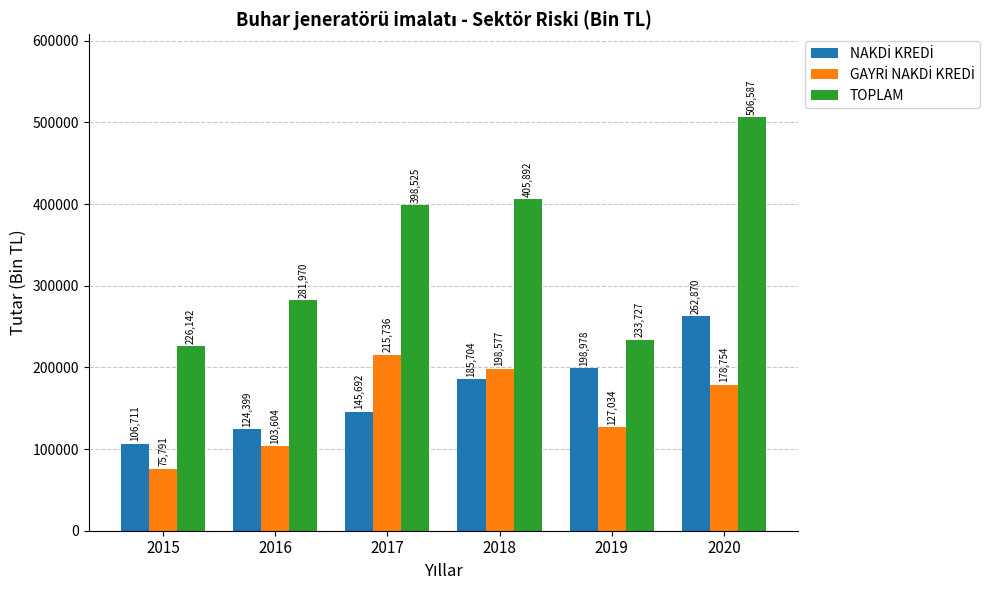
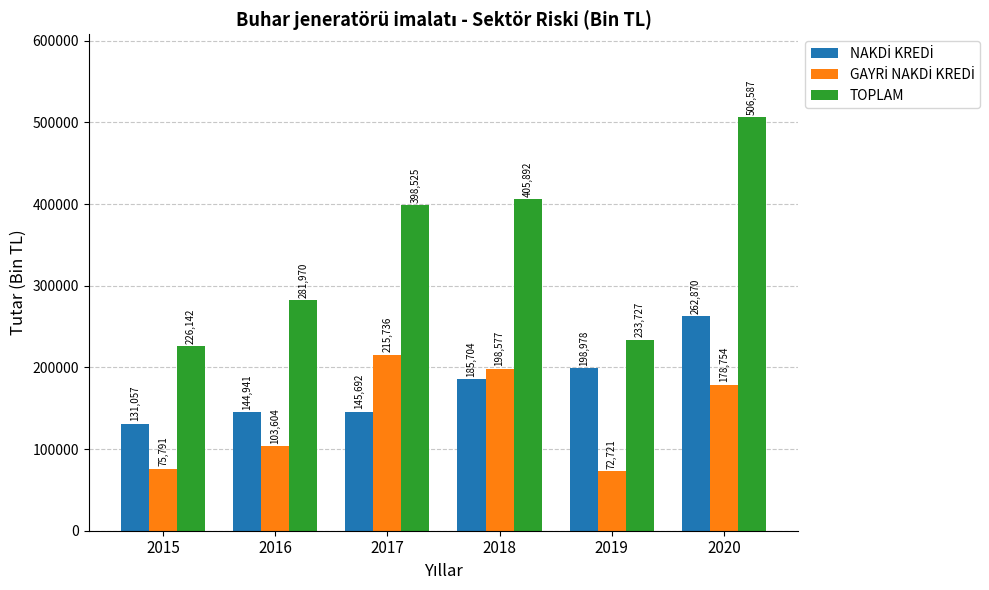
NAKDİ KREDİ, 2015: 106,711 -> 131,057
NAKDİ KREDİ, 2016: 124,399 -> 144,941
GAYRİ NAKDİ KREDİ, 2019: 127,034 -> 72,721
